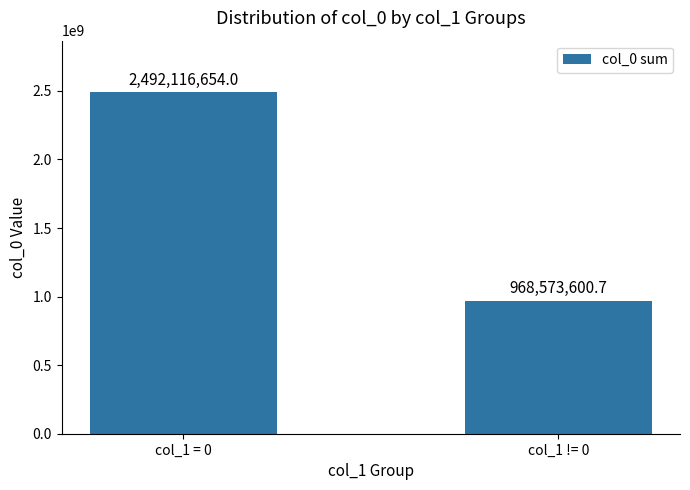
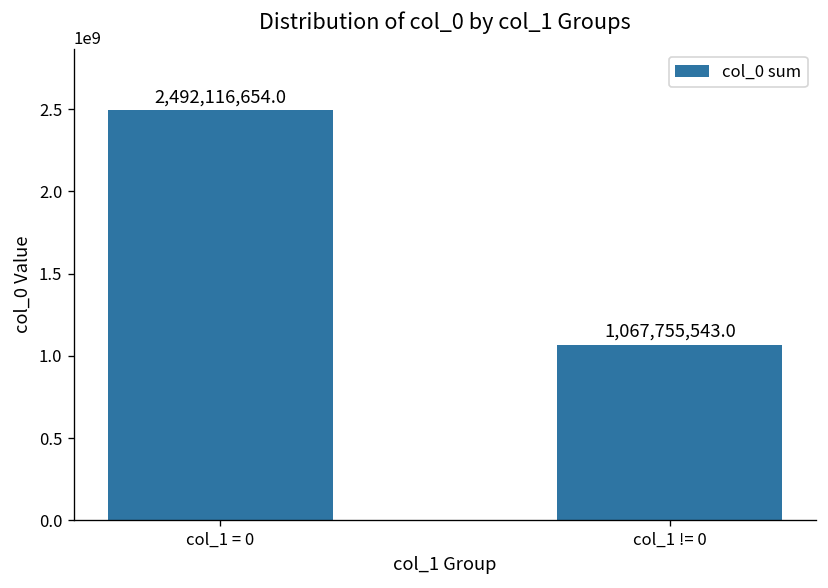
col_1 != 0: 968,573,600.7 -> 1,067,755,543.0
